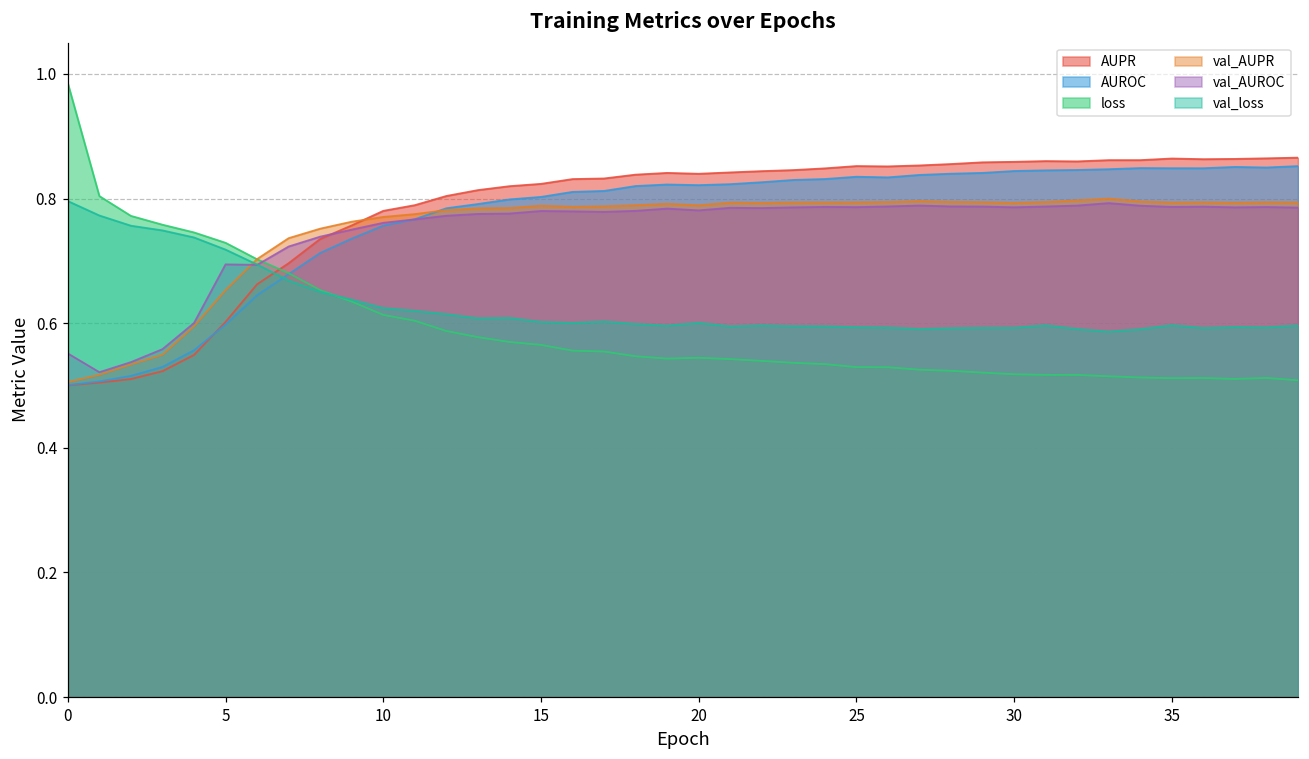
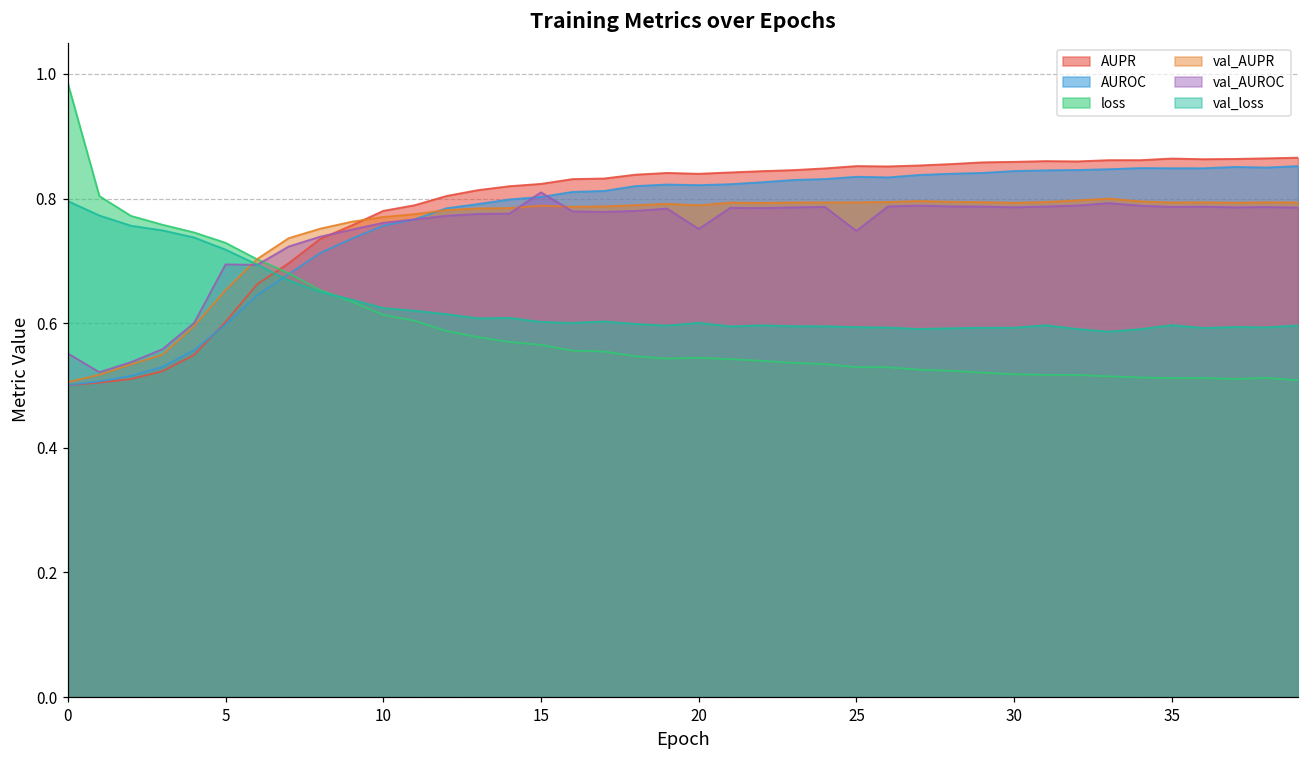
val_AUROC, 15: 0.78 -> 0.81
val_AUROC, 20: 0.78 -> 0.75
val_AUROC, 25: 0.79 -> 0.75
